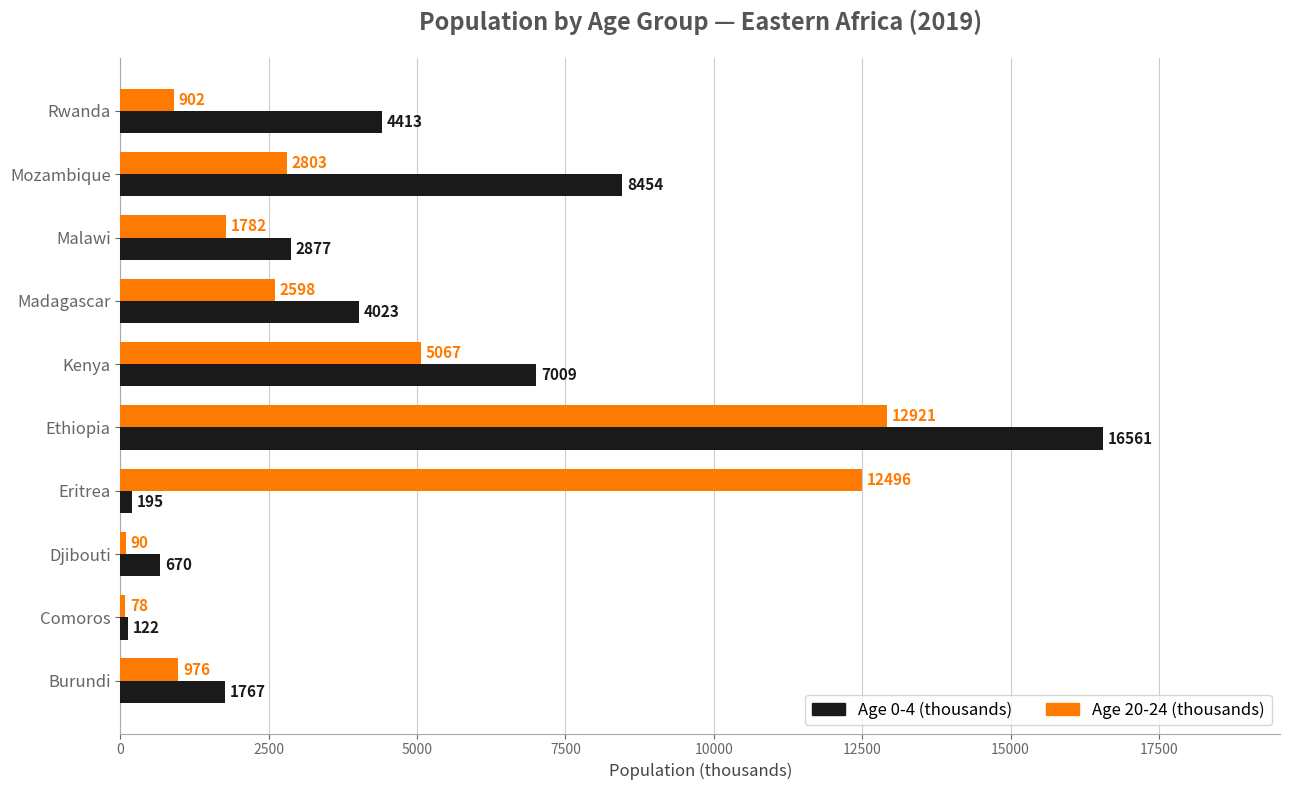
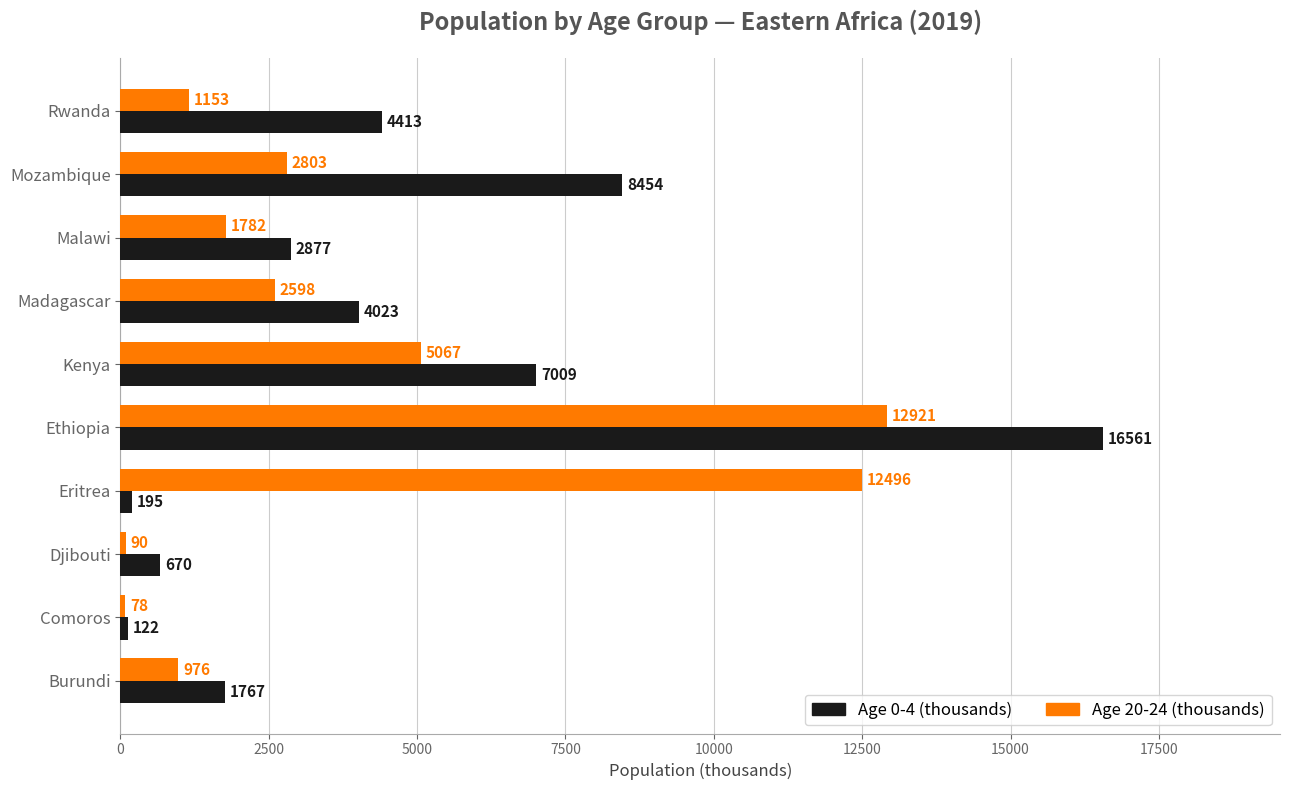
Age 20-24 (thousands), Rwanda: 902 -> 1153
